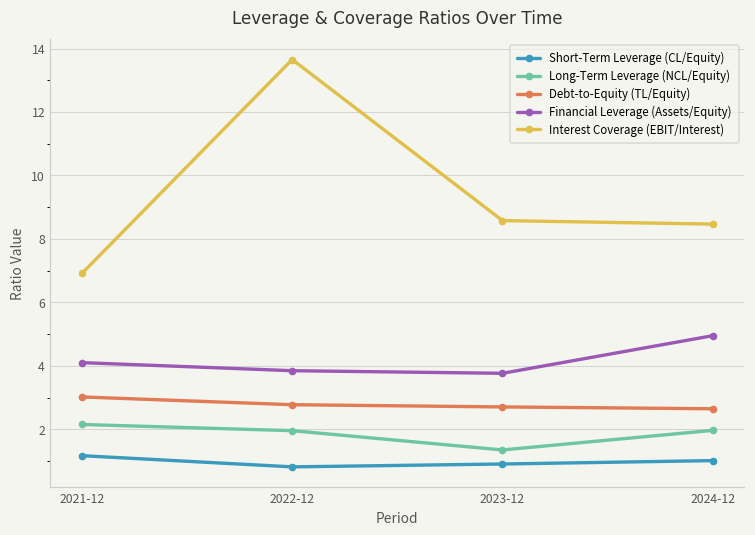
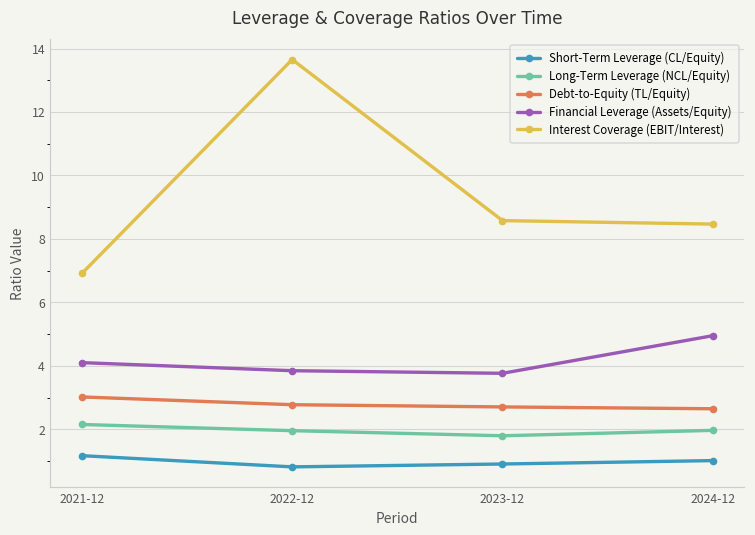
Long-Term Leverage (NCL/Equity), 2023-12: 1.4 -> 1.8
